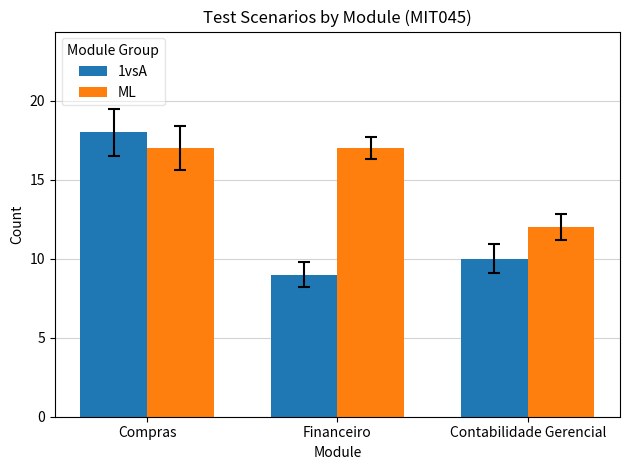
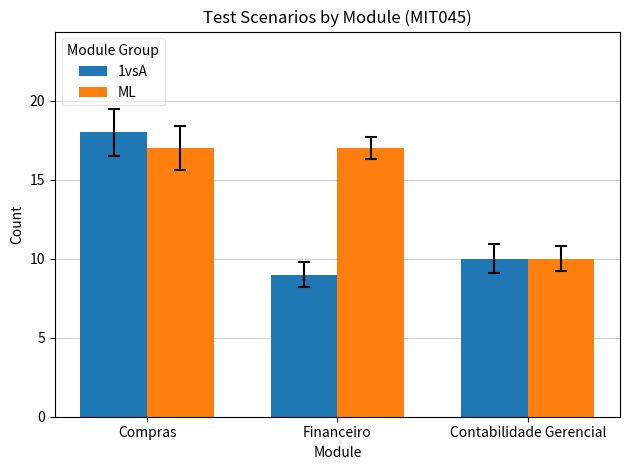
ML, Contabilidade Gerencial: 12 -> 10
